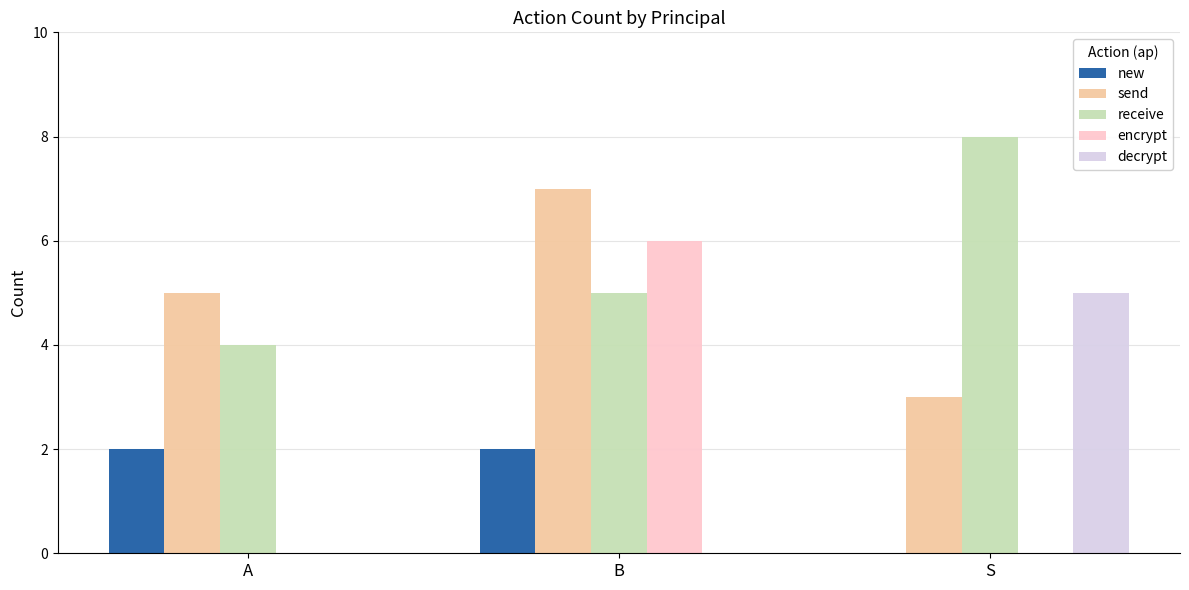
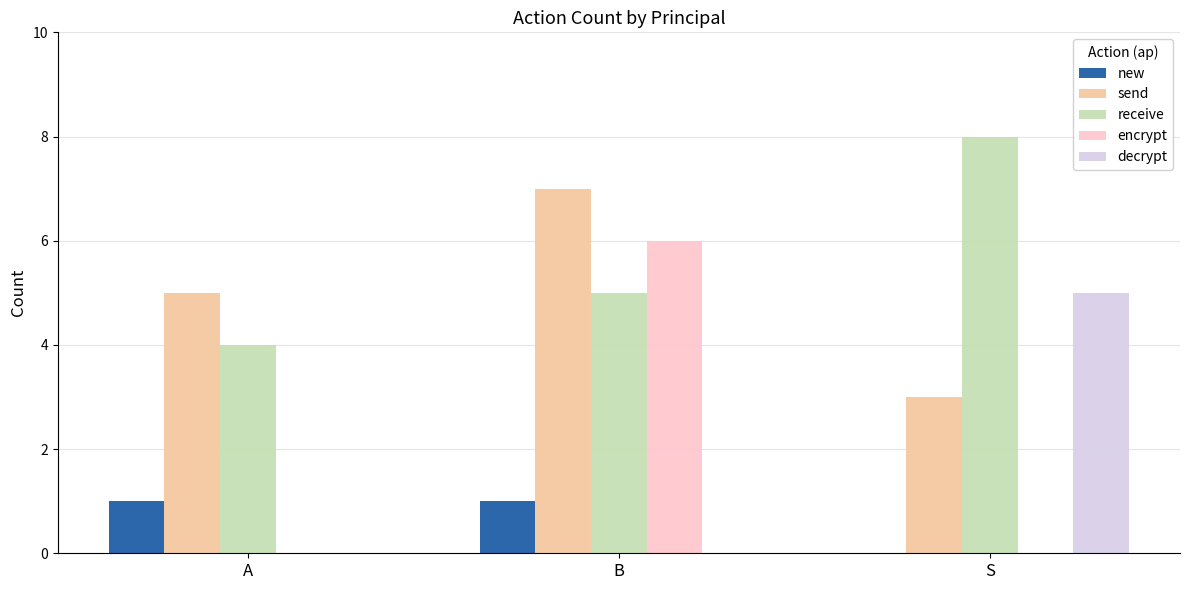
new, A: 2 -> 1
new, B: 2 -> 1
